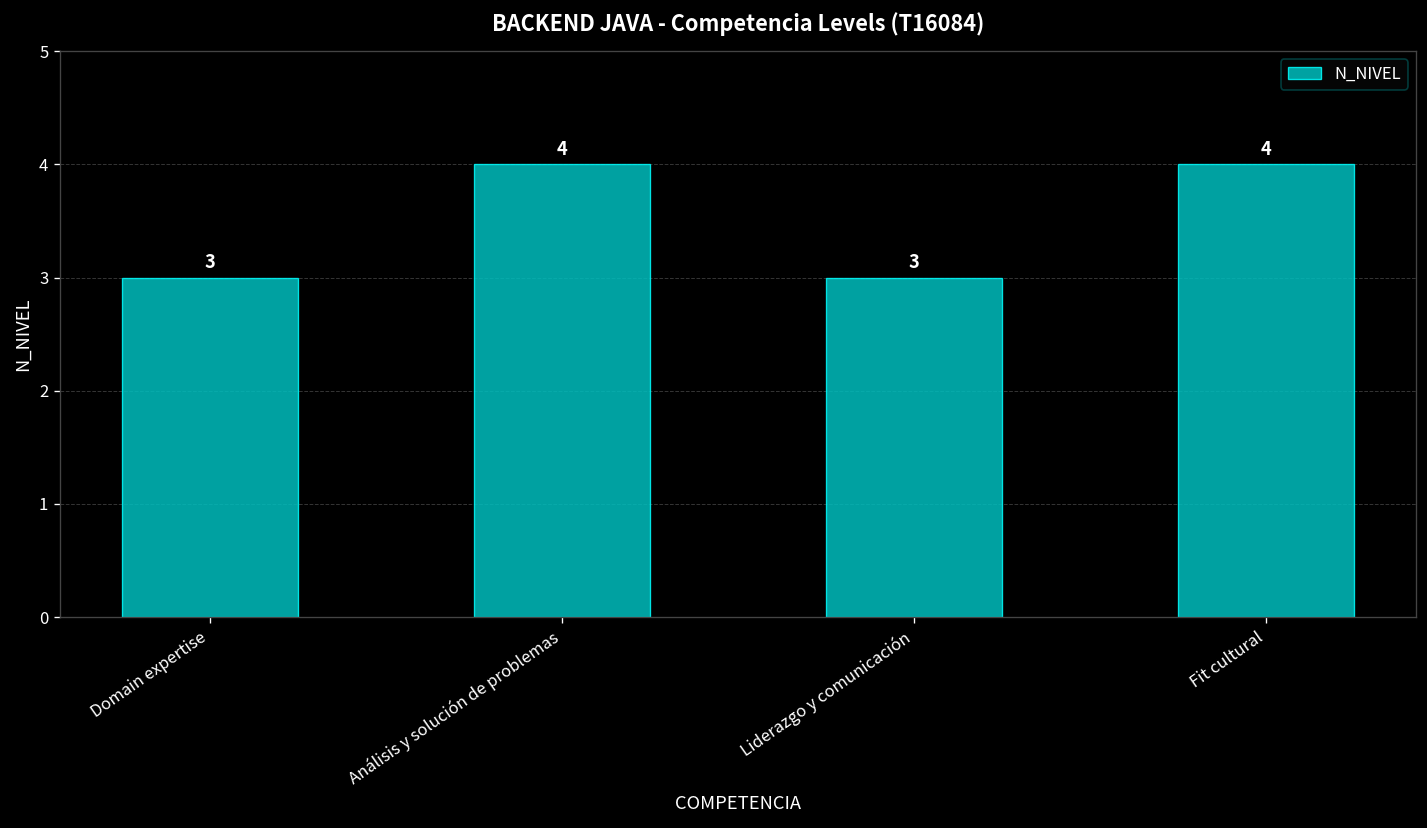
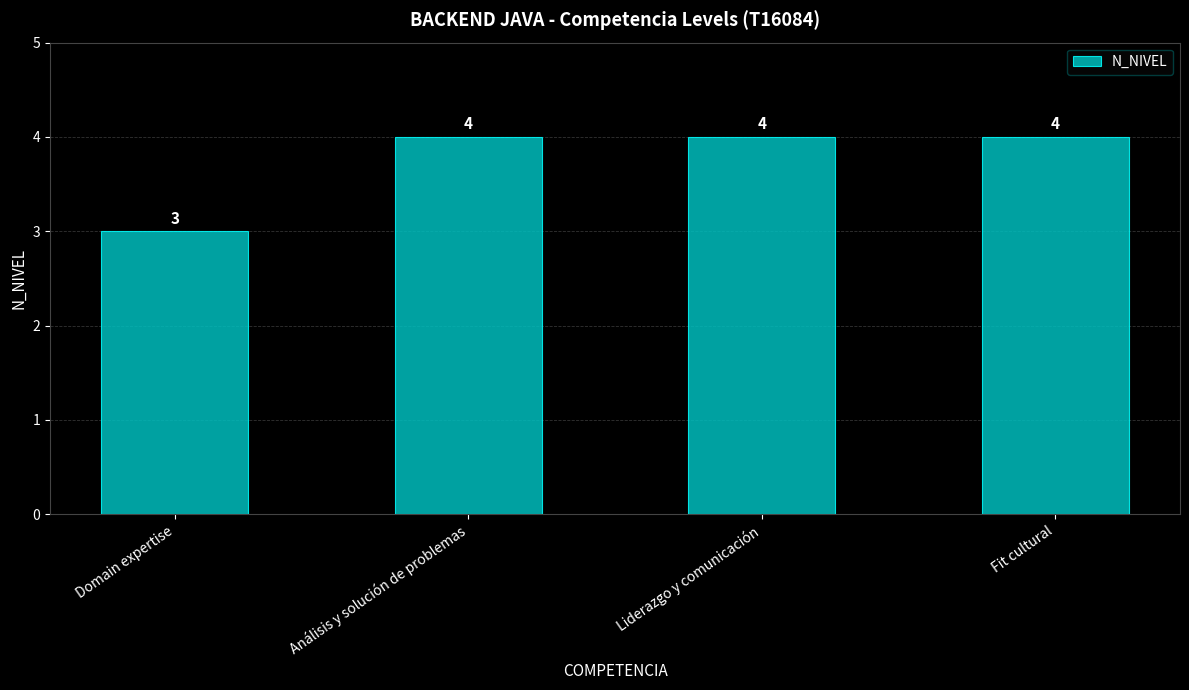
Liderazgo y comunicación: 3 -> 4
